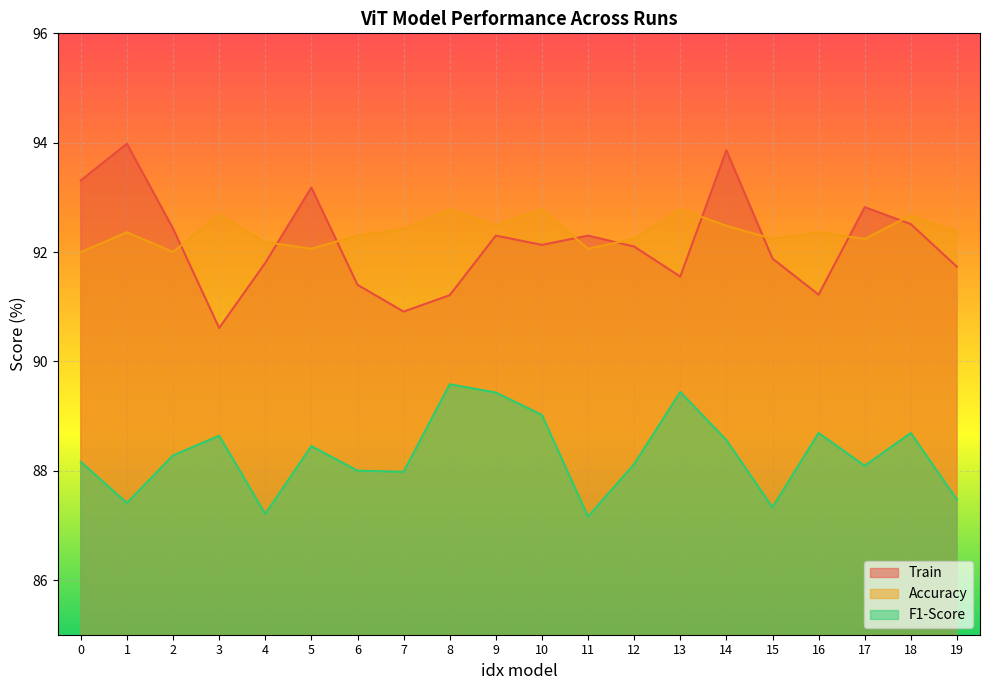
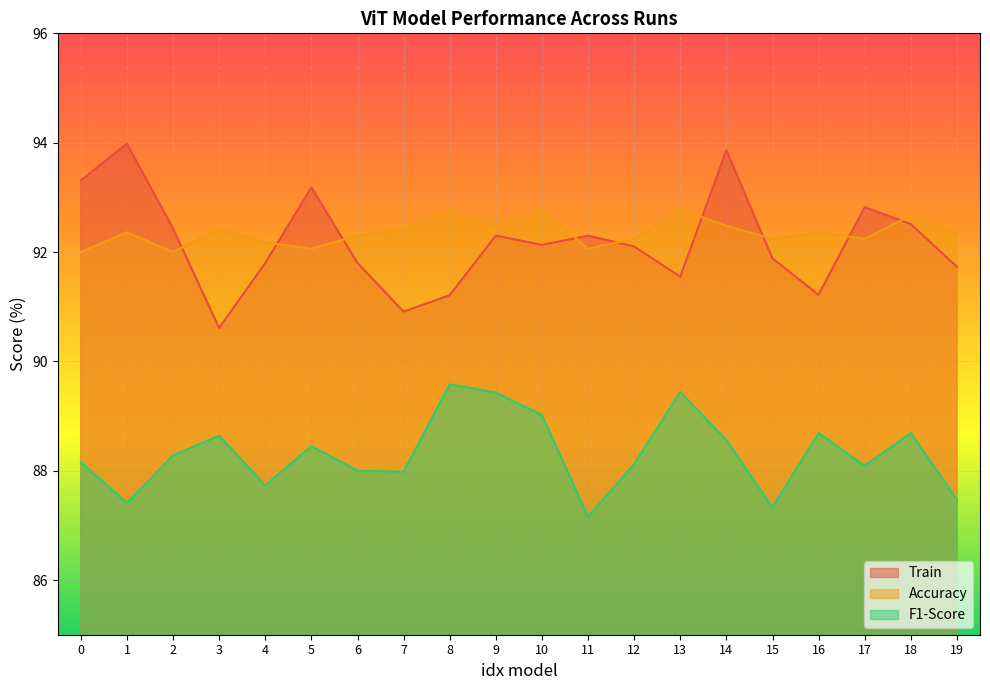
Accuracy, 3: 92.7 -> 92.4
F1-Score, 4: 87.2 -> 87.7
Train, 6: 91.4 -> 91.8
